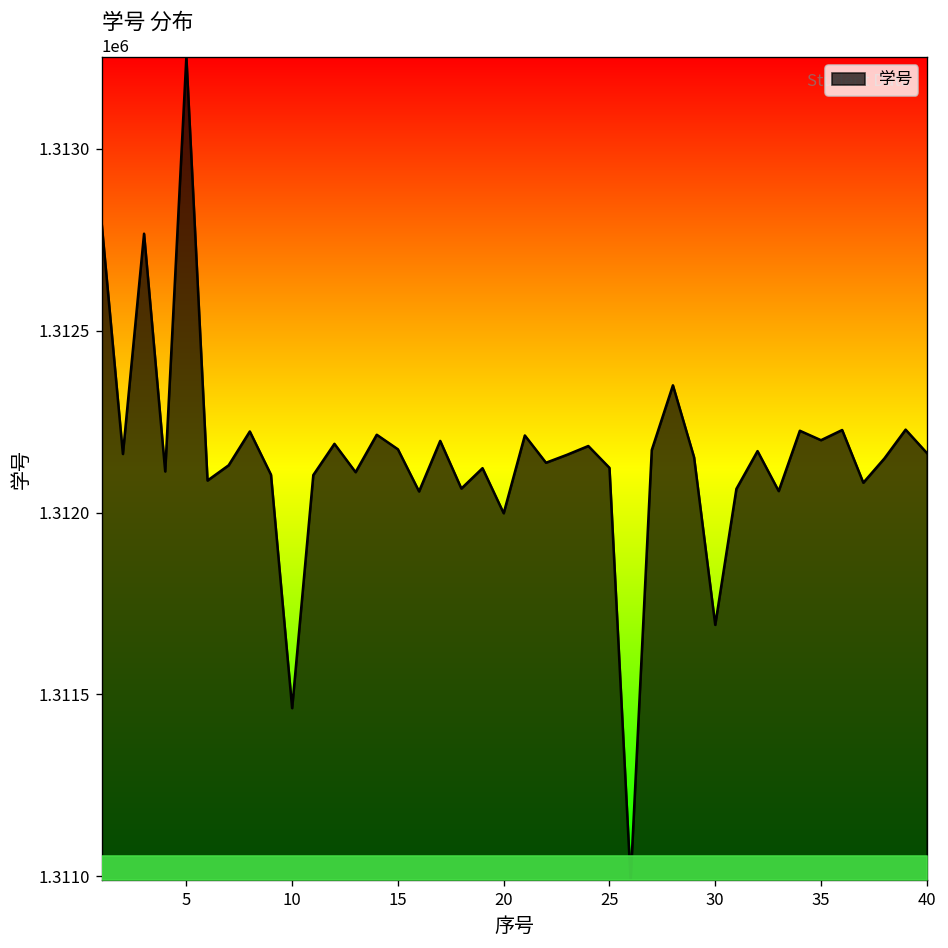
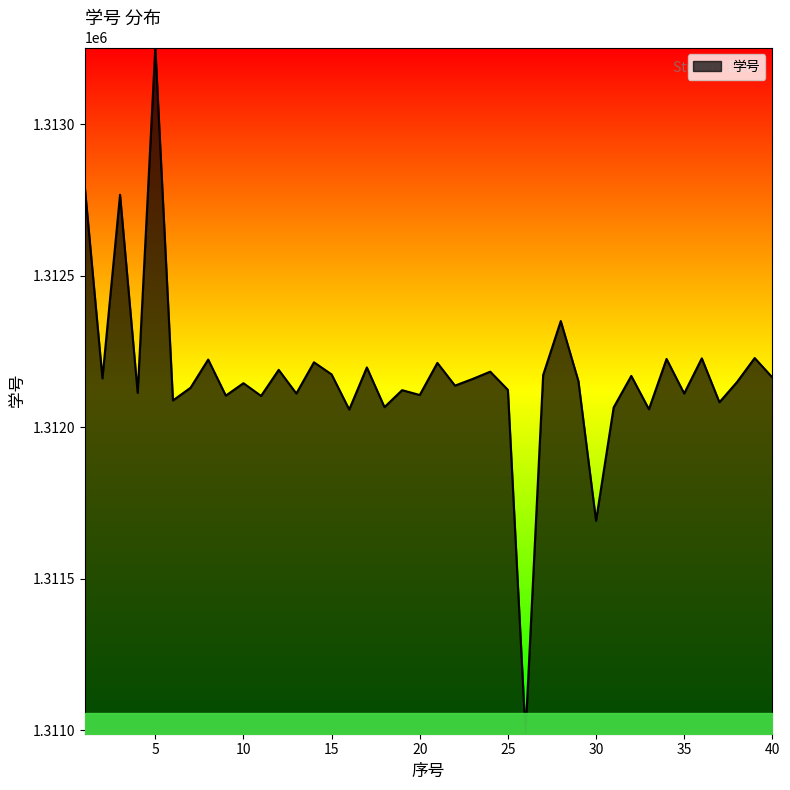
学号, 10: 1311460 -> 1312150
学号, 20: 1312000 -> 1312110
学号, 35: 1312200 -> 1312110
